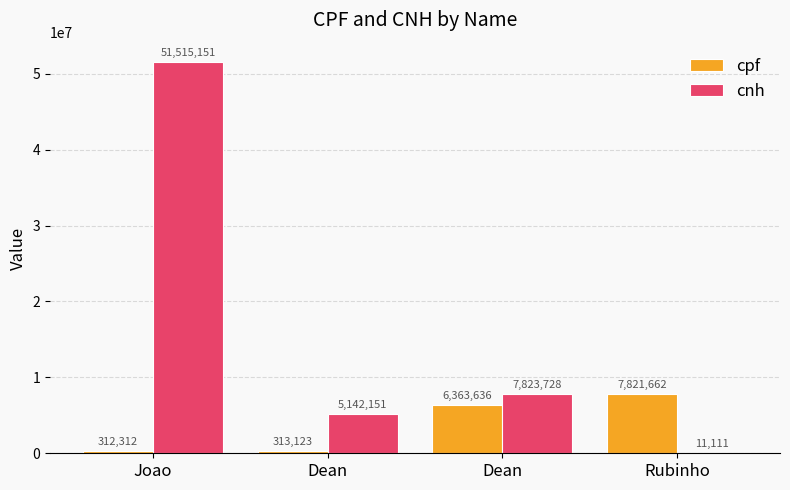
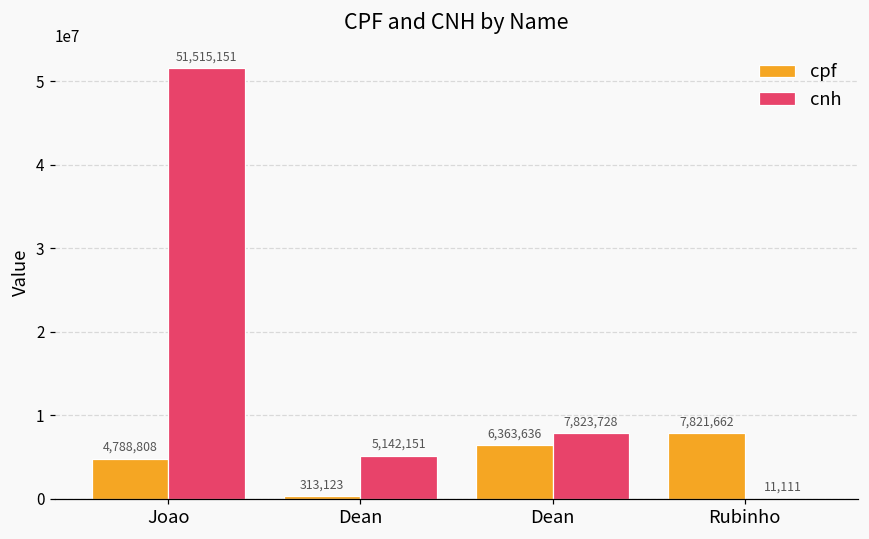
cpf, Joao: 312,312 -> 4,788,808
